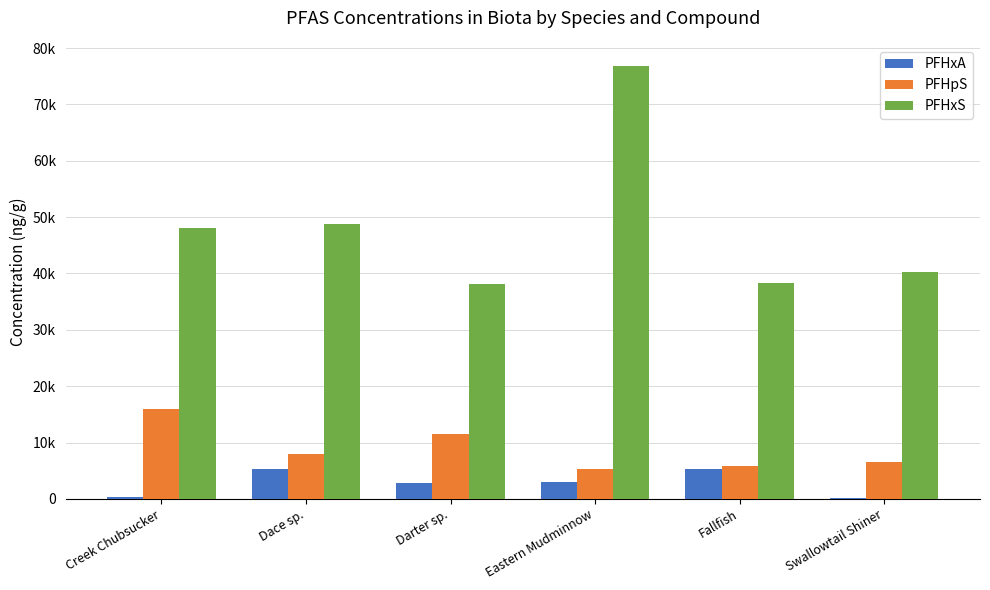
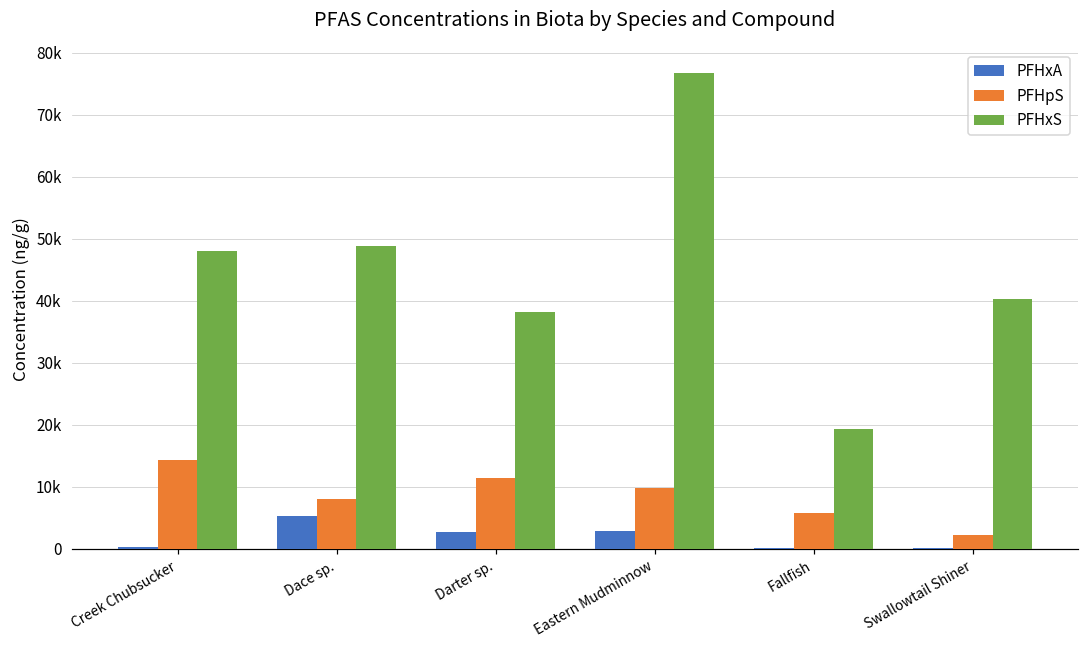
PFHpS, Creek Chubsucker: 16000 -> 14000
PFHpS, Eastern Mudminnow: 5000 -> 10000
PFHxA, Fallfish: 5000 -> 0
PFHxS, Fallfish: 38000 -> 19000
PFHpS, Swallowtail Shiner: 6000 -> 2000
